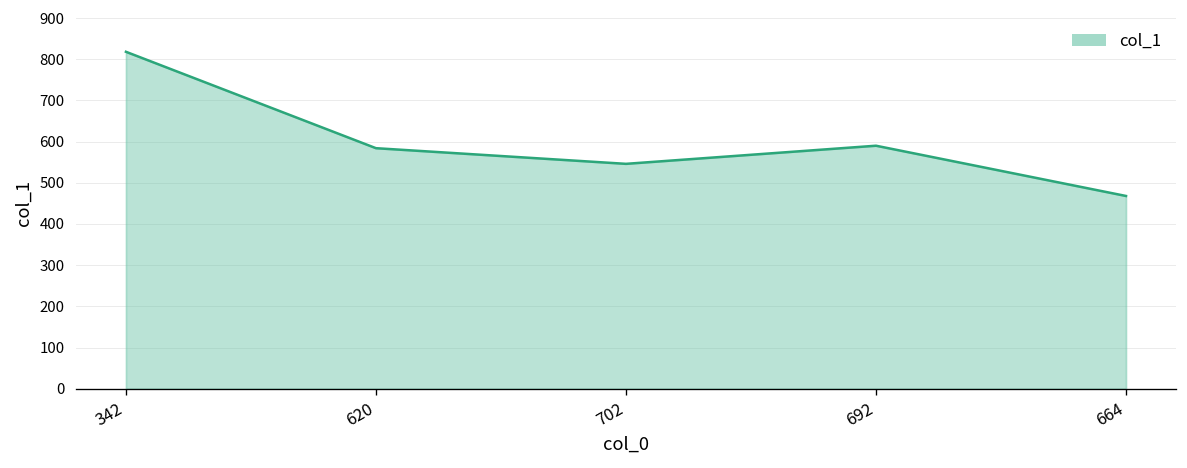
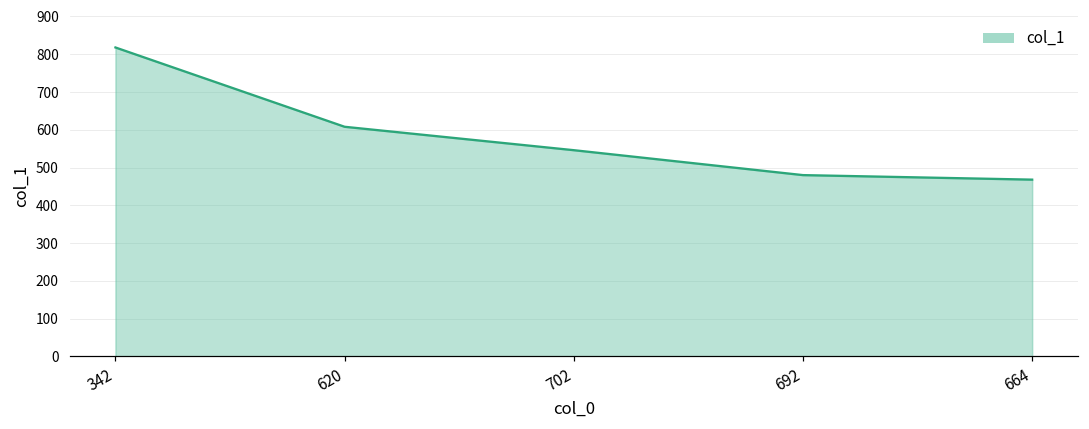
620: 580 -> 610
692: 590 -> 480
